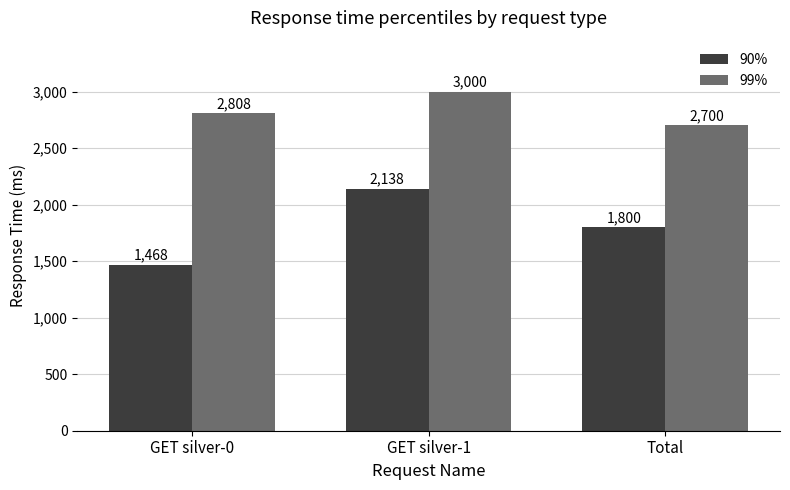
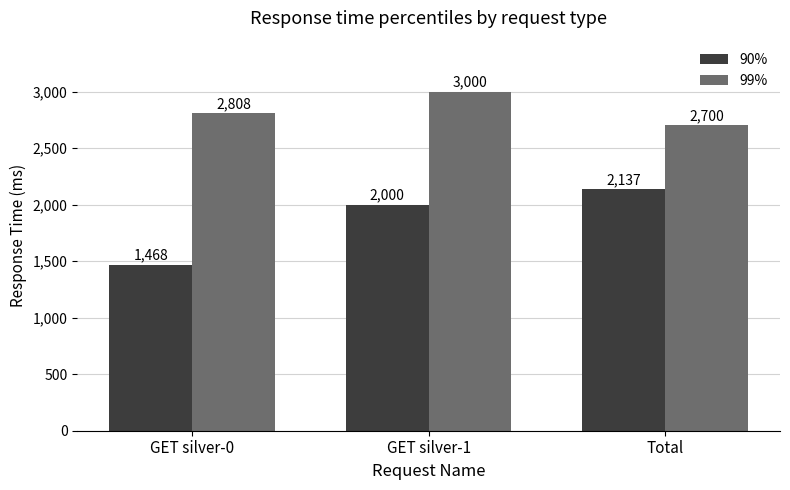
90%, GET silver-1: 2,138 -> 2,000
90%, Total: 1,800 -> 2,137
